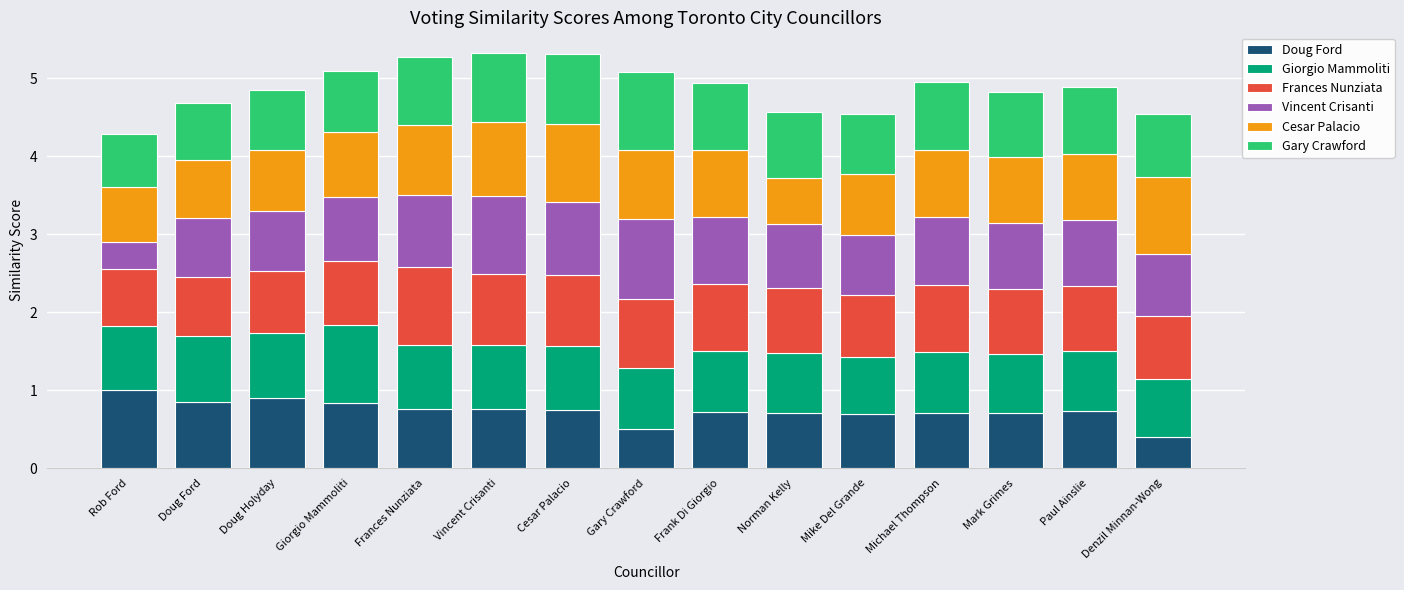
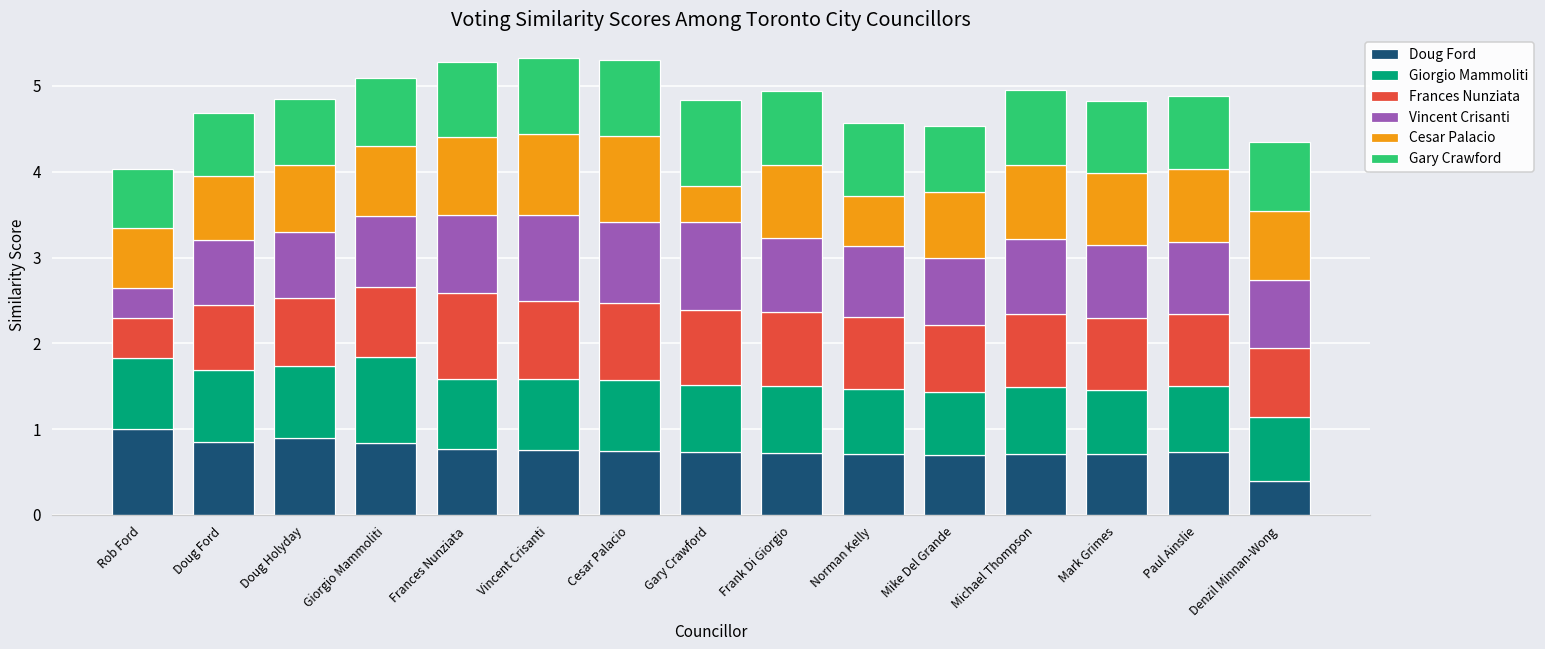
Frances Nunziata, Rob Ford: 0.7 -> 0.5
Doug Ford, Gary Crawford: 0.5 -> 0.7
Cesar Palacio, Gary Crawford: 0.9 -> 0.4
Cesar Palacio, Denzil Minnan-Wong: 1.0 -> 0.8
